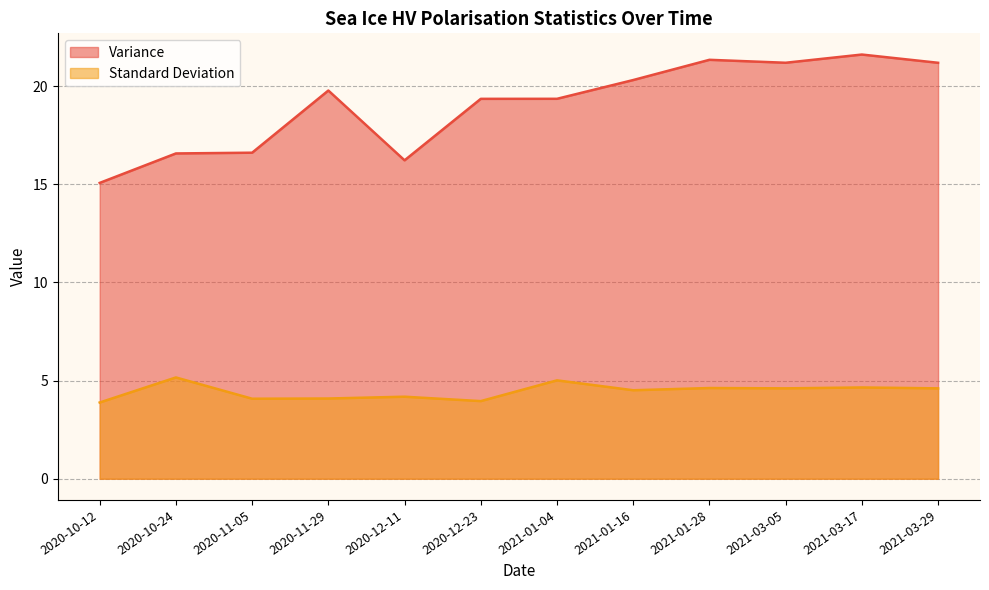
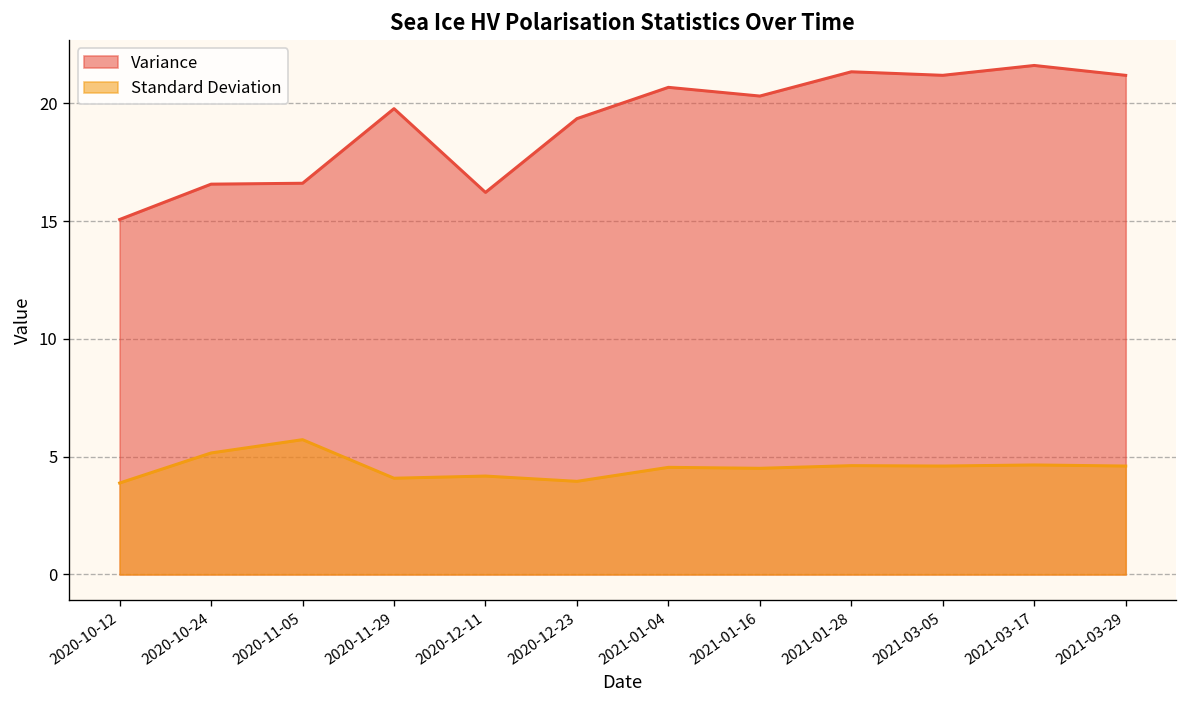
Standard Deviation, 2020-11-05: 4.1 -> 5.7
Variance, 2021-01-04: 19.3 -> 20.7
Standard Deviation, 2021-01-04: 5.0 -> 4.5
